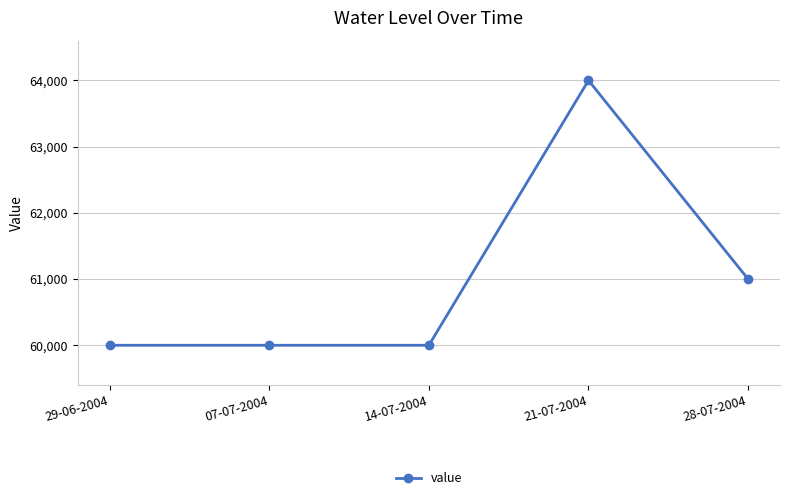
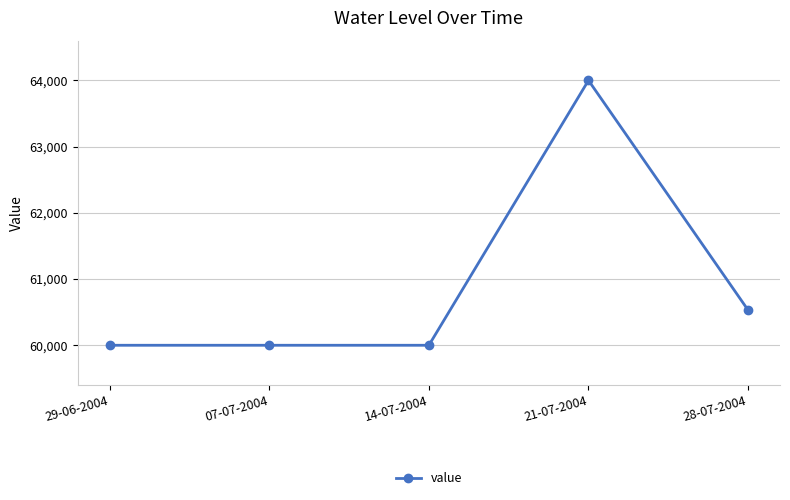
28-07-2004: 61,000 -> 60,500
